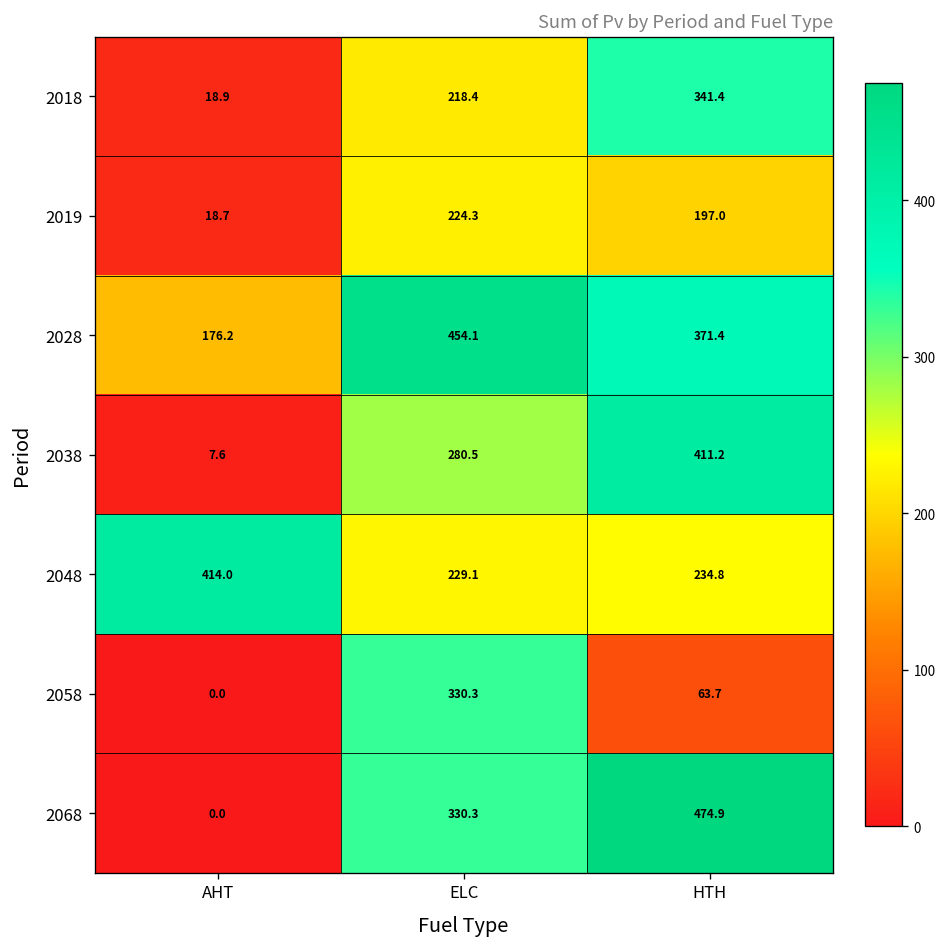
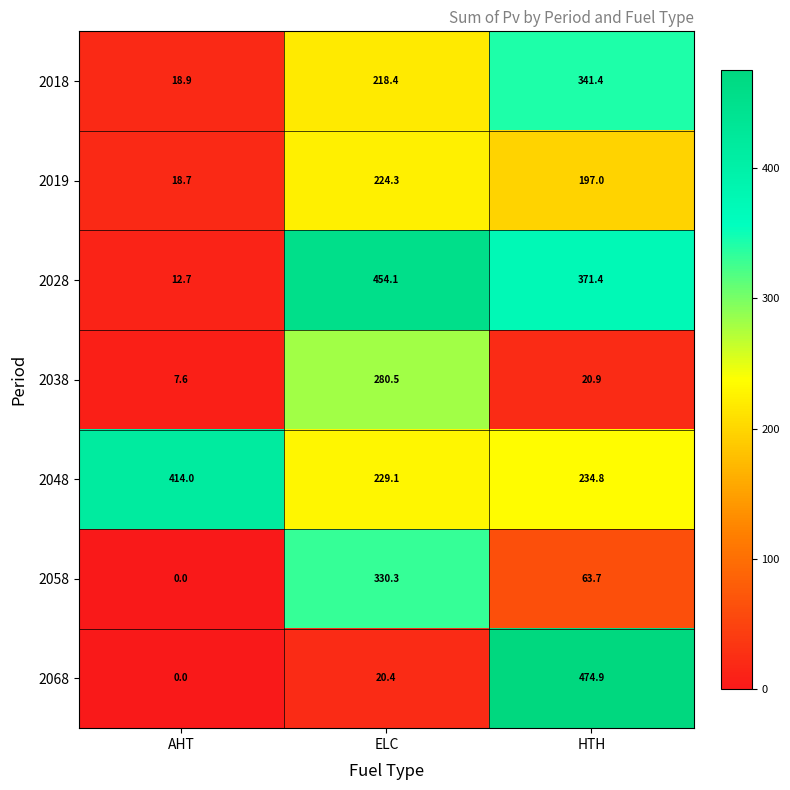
2028, AHT: 176.2 -> 12.7
2038, HTH: 411.2 -> 20.9
2068, ELC: 330.3 -> 20.4
